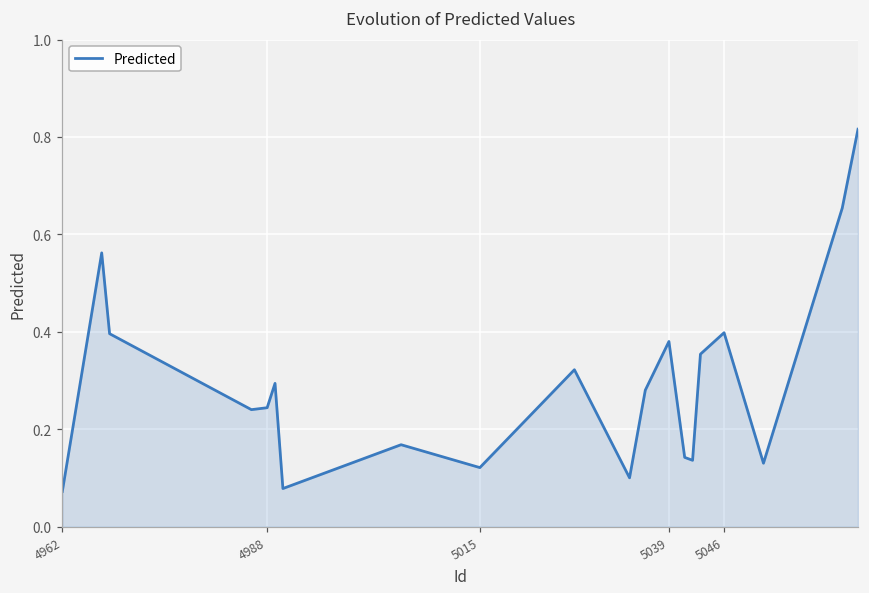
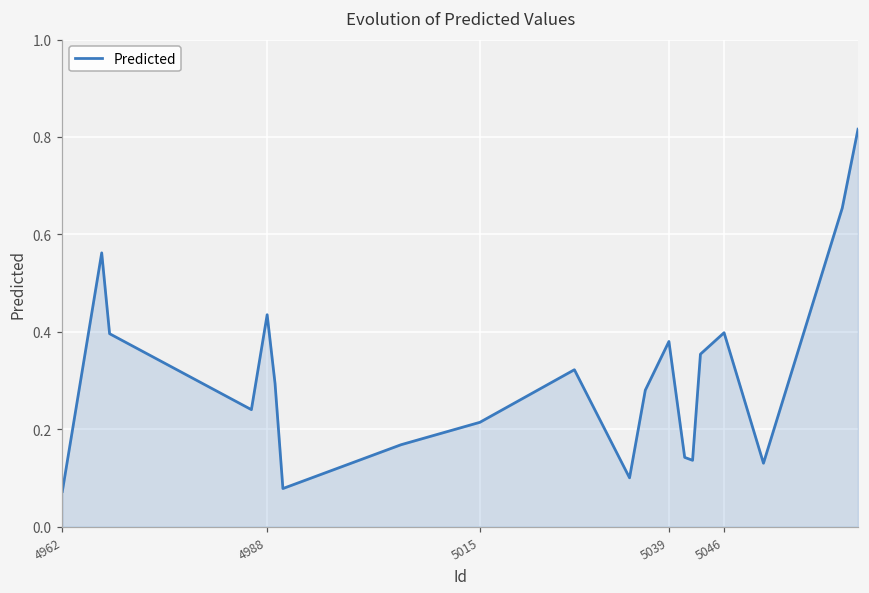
4988: 0.24 -> 0.44
5015: 0.12 -> 0.21
